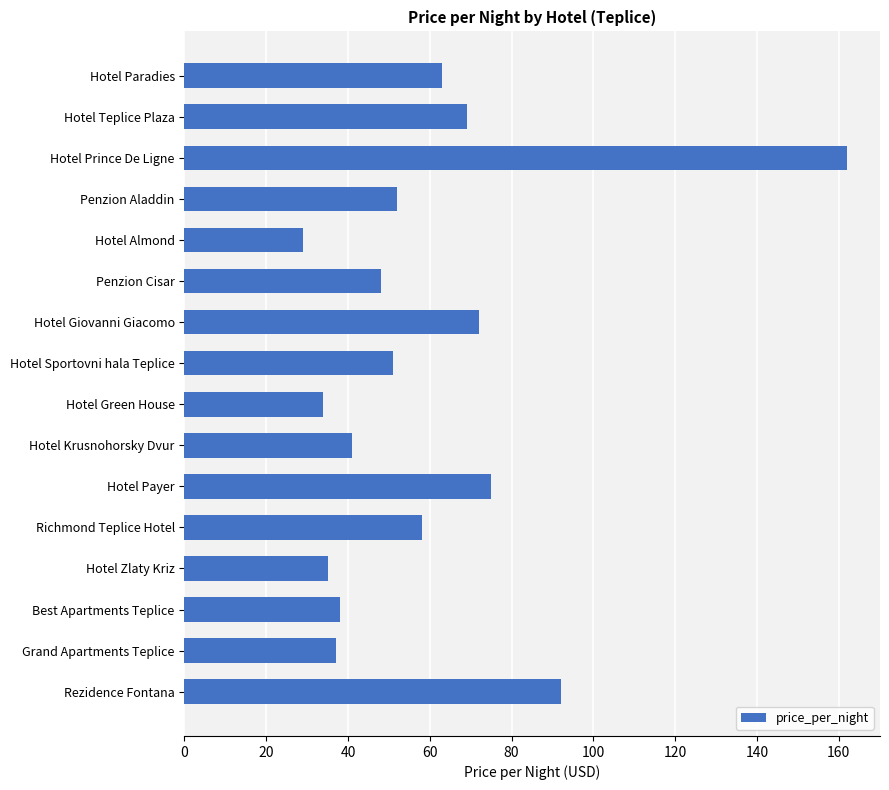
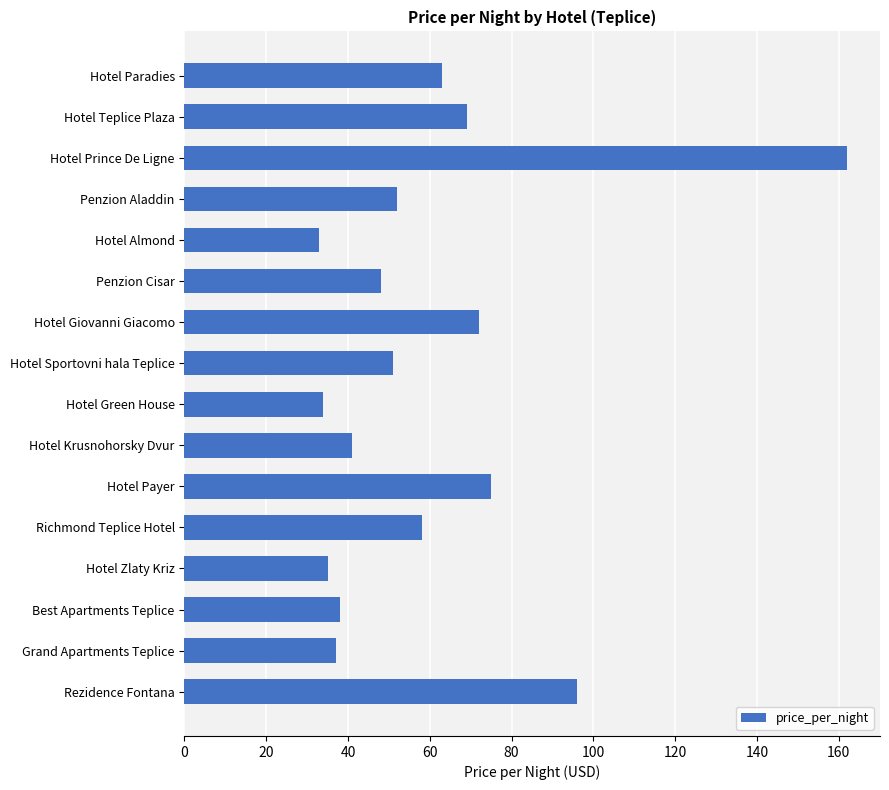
Hotel Almond: 29 -> 33
Rezidence Fontana: 92 -> 96
